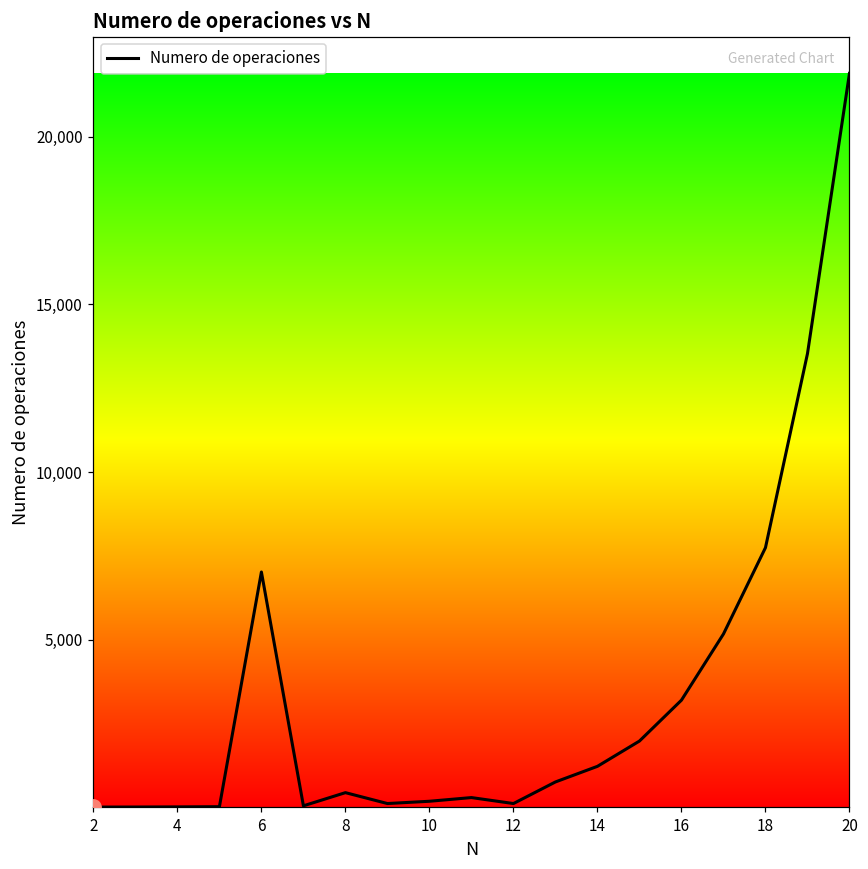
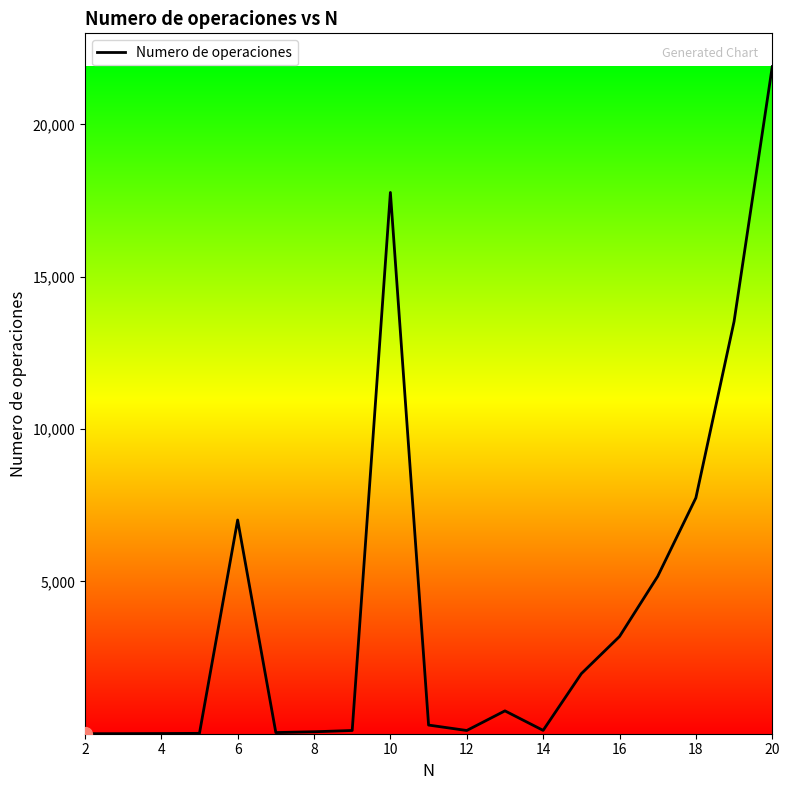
Numero de operaciones, 8: 400 -> 100
Numero de operaciones, 10: 200 -> 17,800
Numero de operaciones, 14: 1,200 -> 100
